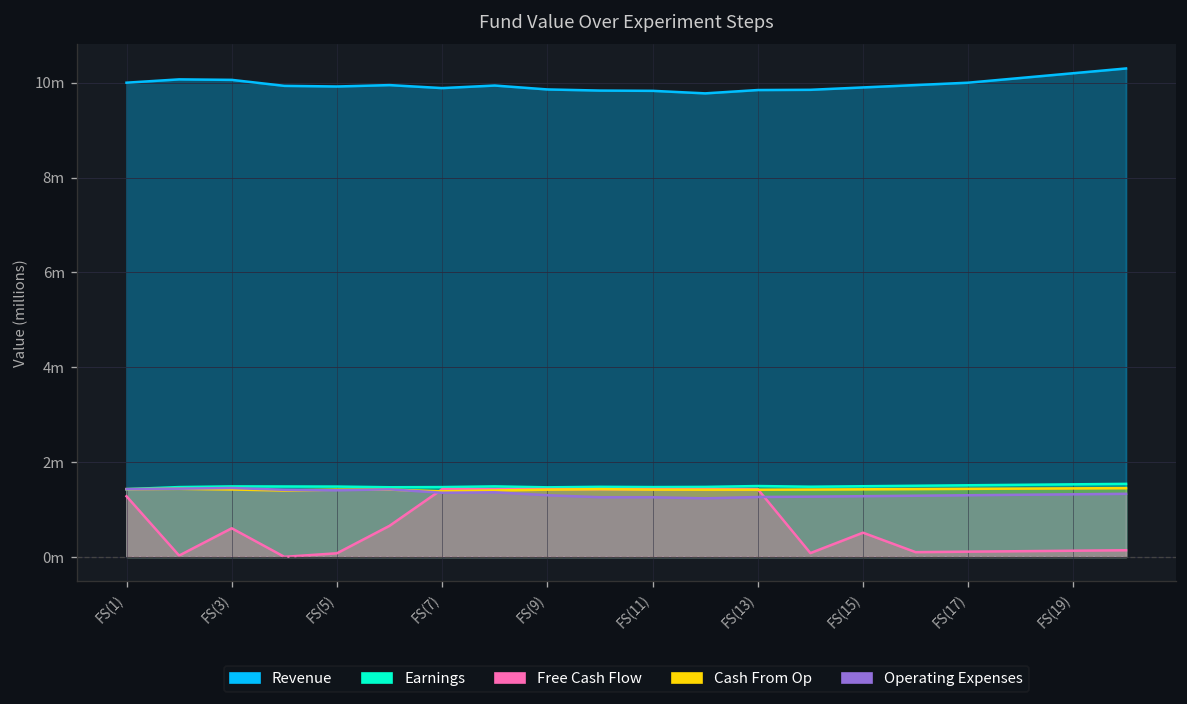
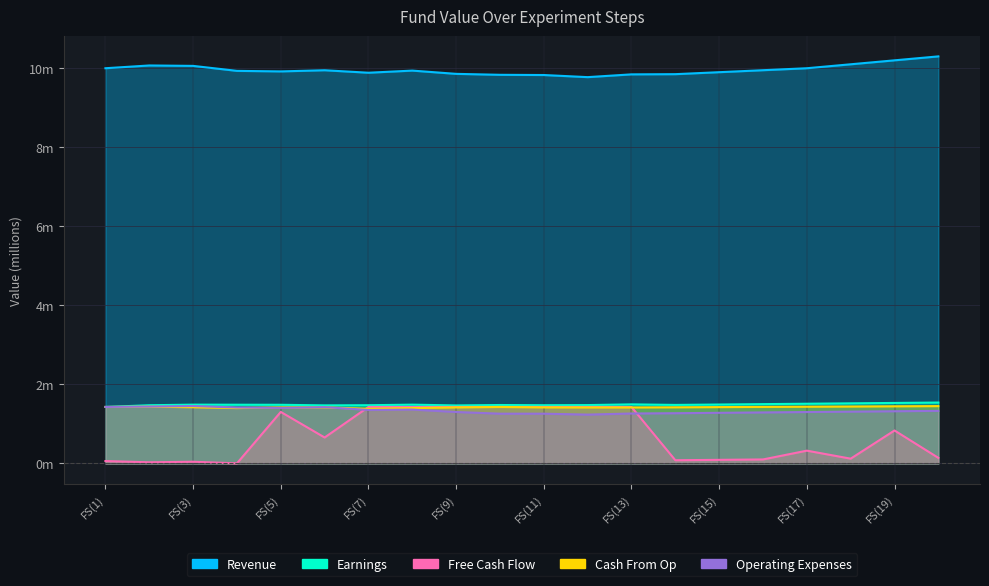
Free Cash Flow, FS(1): 1.3m -> 0.1m
Free Cash Flow, FS(3): 0.6m -> 0.0m
Free Cash Flow, FS(5): 0.1m -> 1.3m
Free Cash Flow, FS(15): 0.5m -> 0.1m
Free Cash Flow, FS(17): 0.1m -> 0.3m
Free Cash Flow, FS(19): 0.1m -> 0.8m
